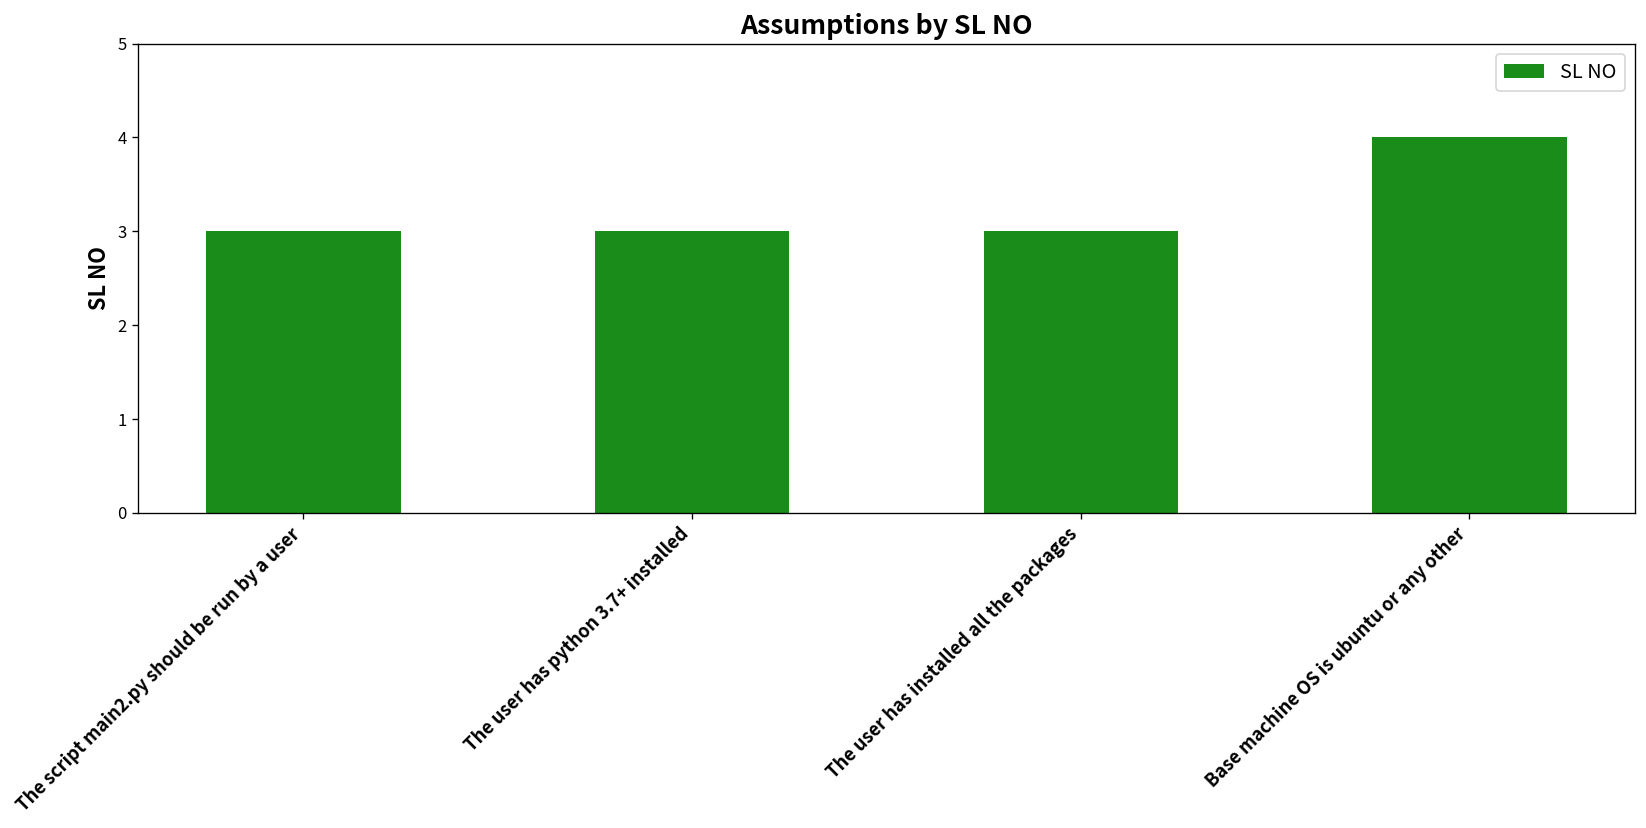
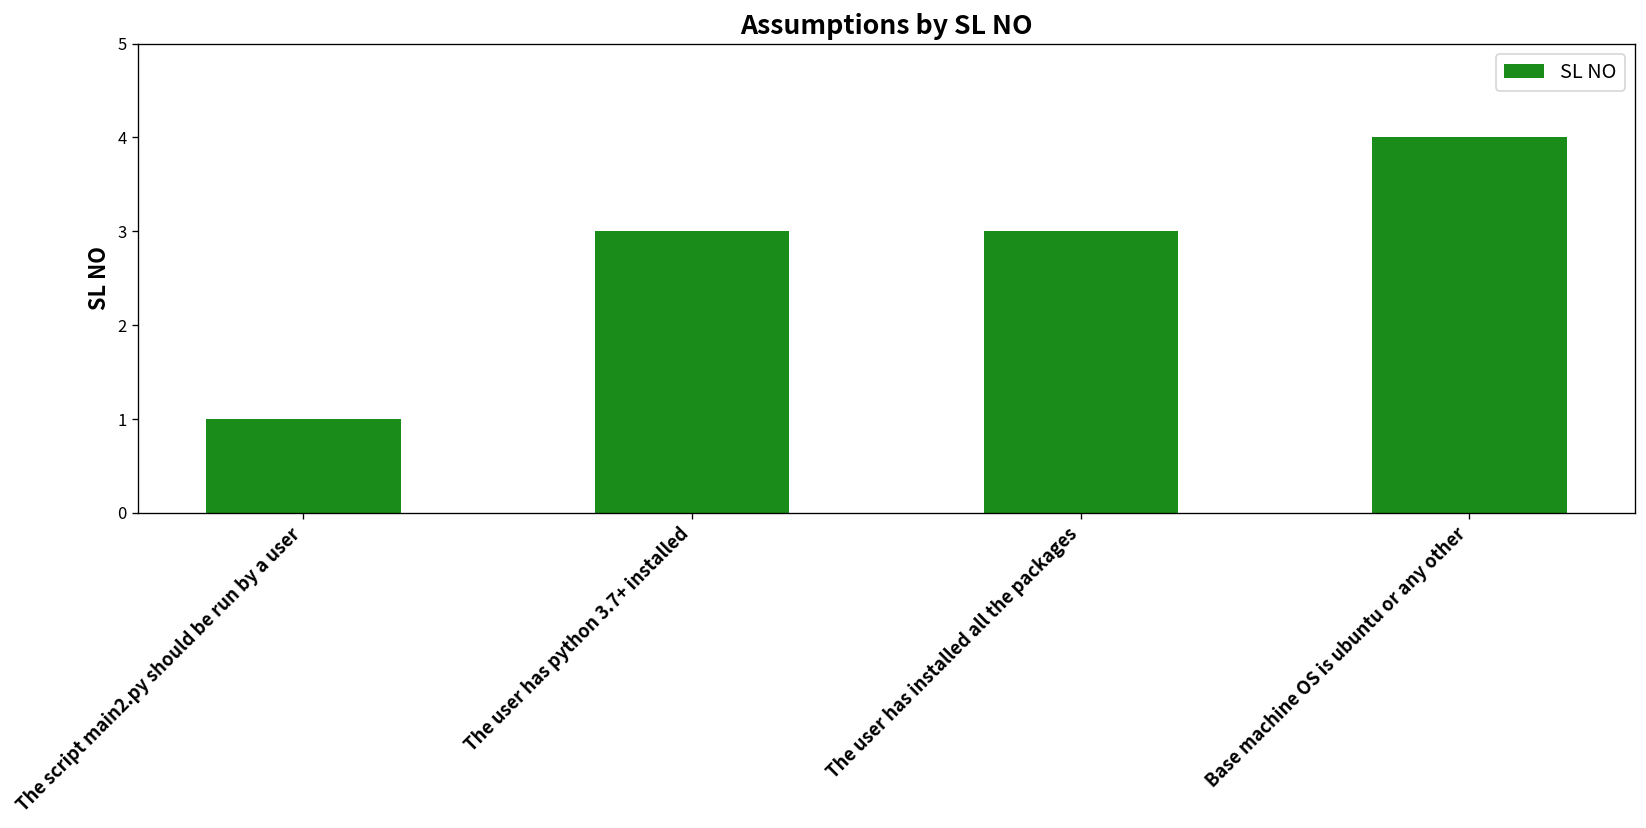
The script main2.py should be run by a user: 3 -> 1
